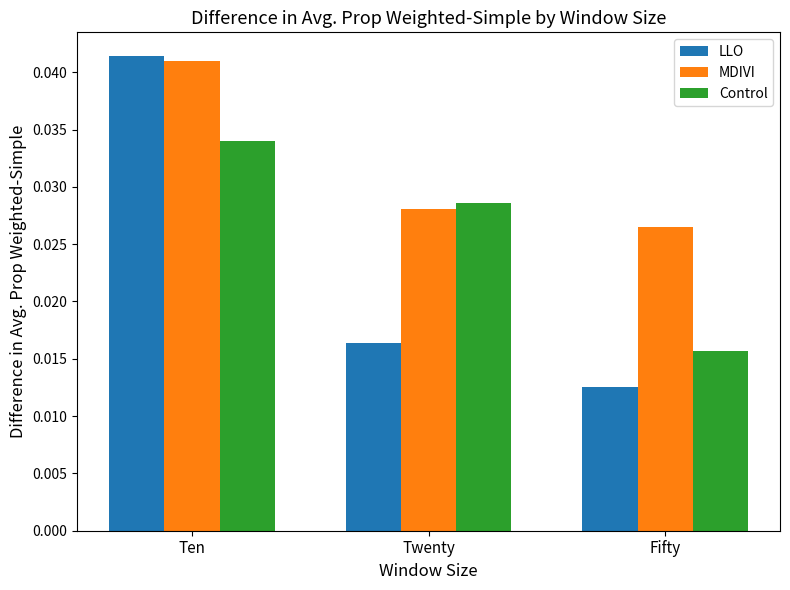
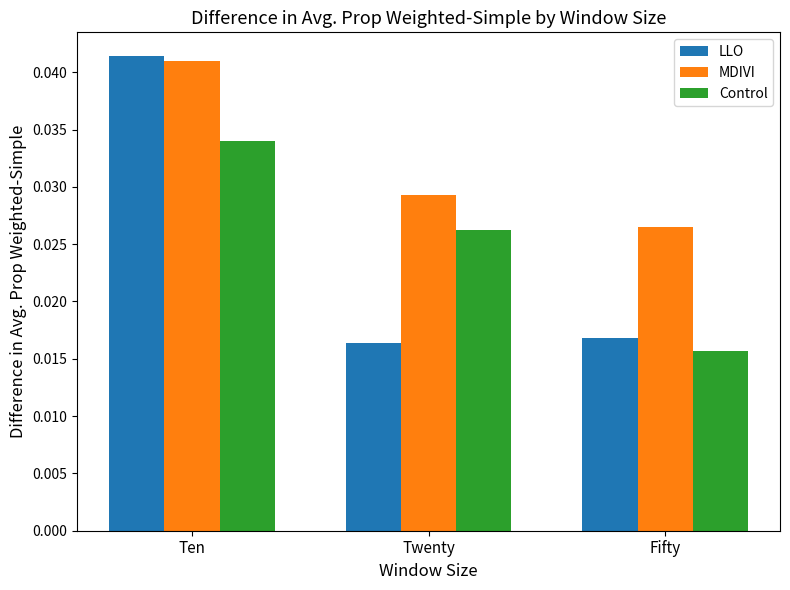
MDIVI, Twenty: 0.0281 -> 0.0293
Control, Twenty: 0.0286 -> 0.0262
LLO, Fifty: 0.0125 -> 0.0168
